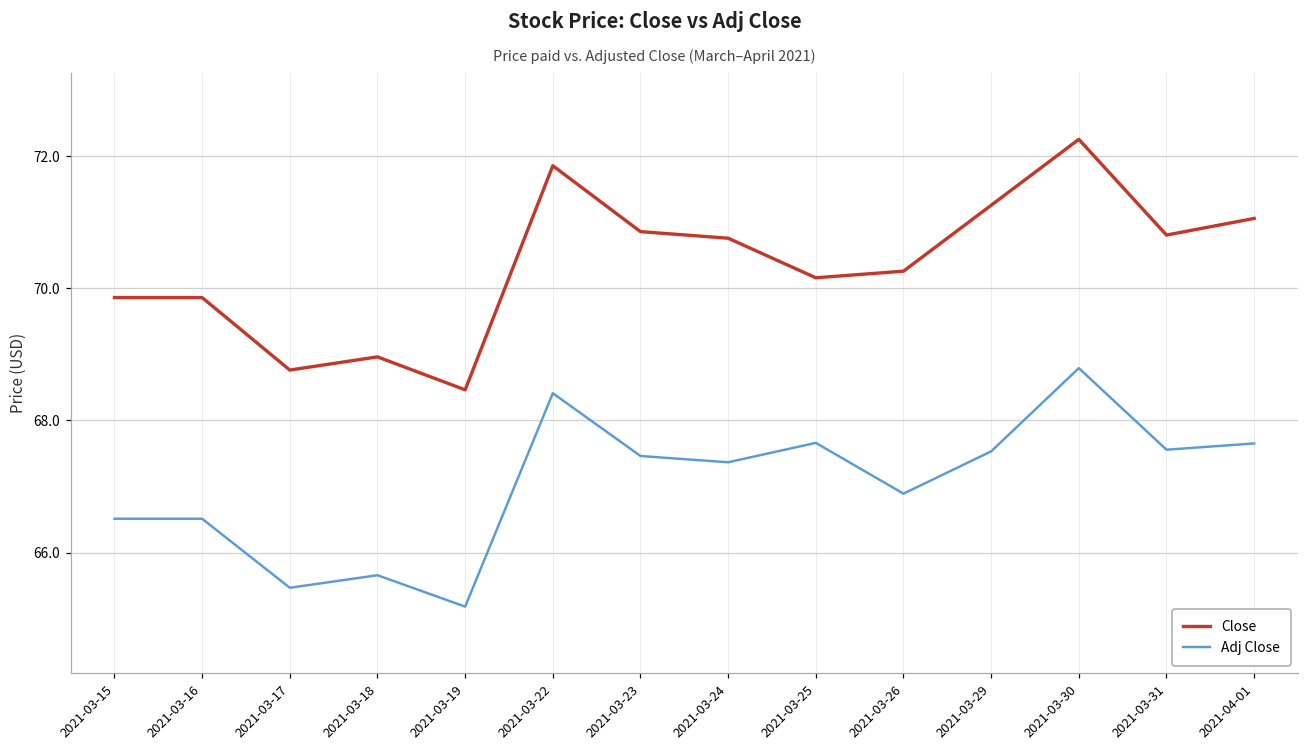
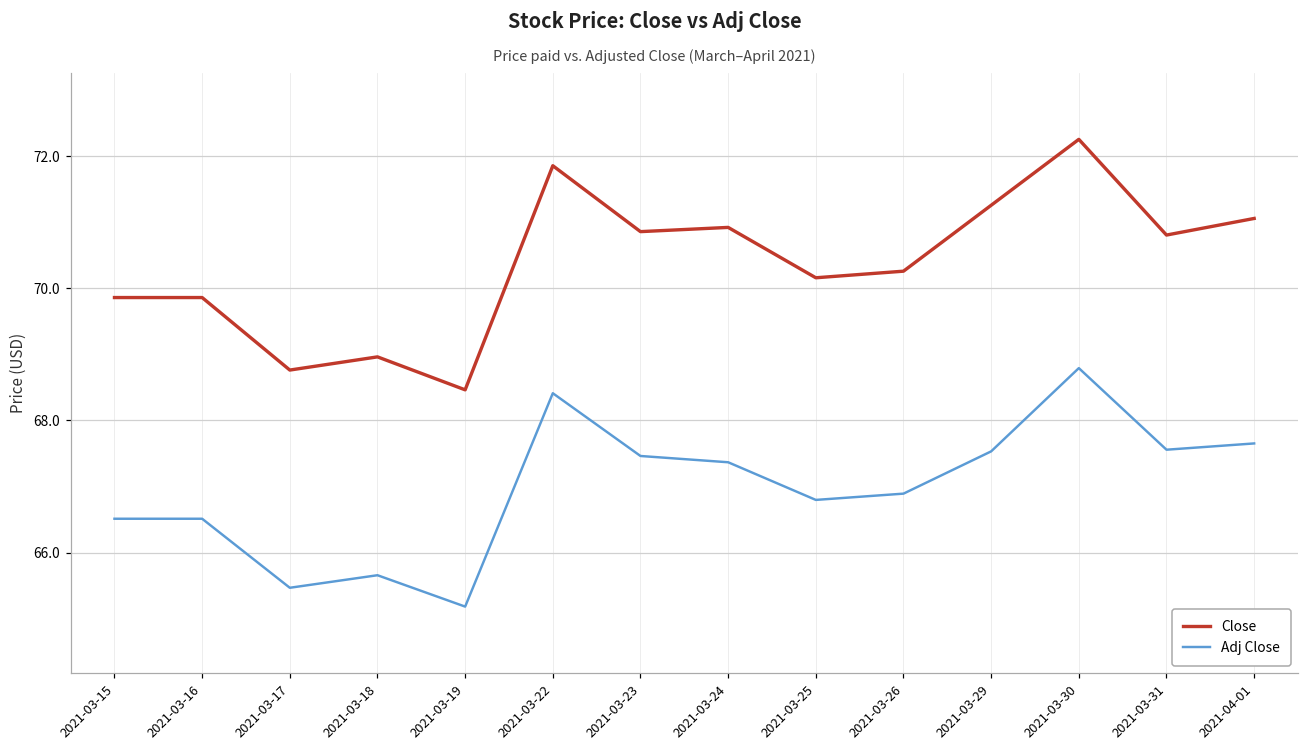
Close, 2021-03-24: 70.8 -> 70.9
Adj Close, 2021-03-25: 67.7 -> 66.8
